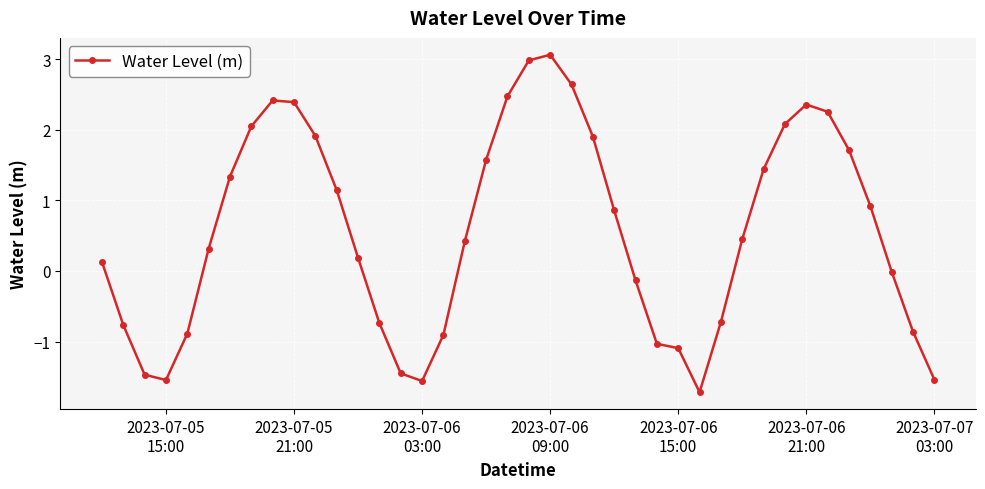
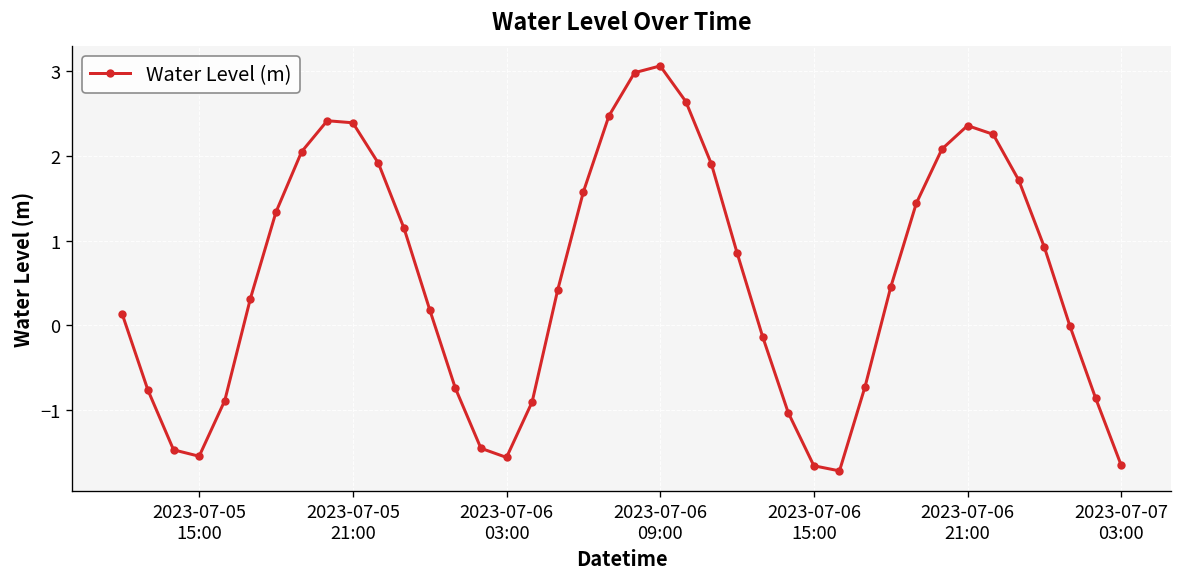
2023-07-06 15:00: -1.1 -> -1.7
2023-07-07 03:00: -1.5 -> -1.7
